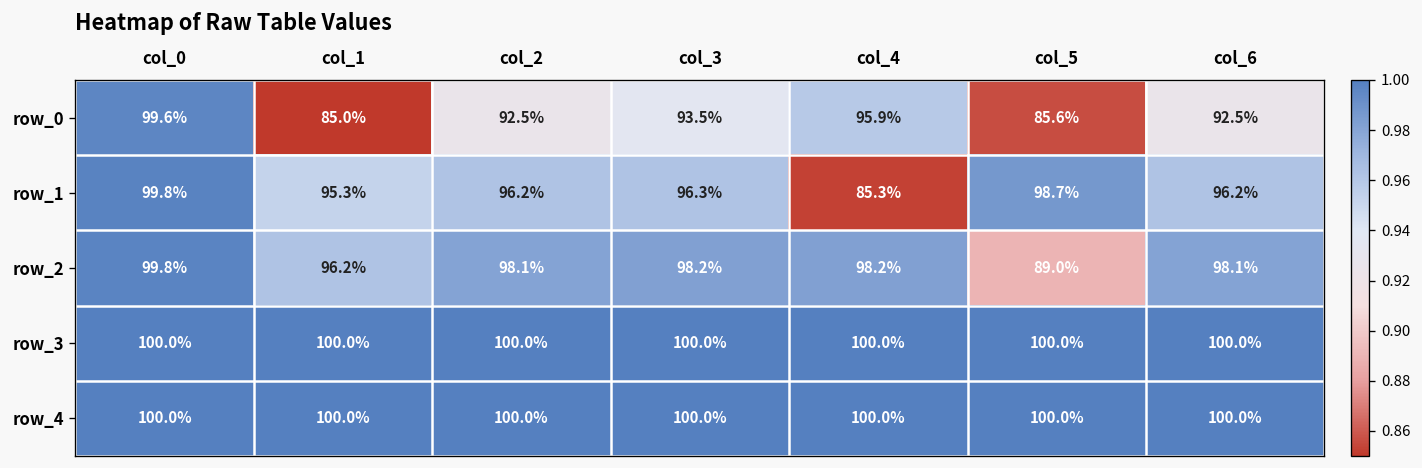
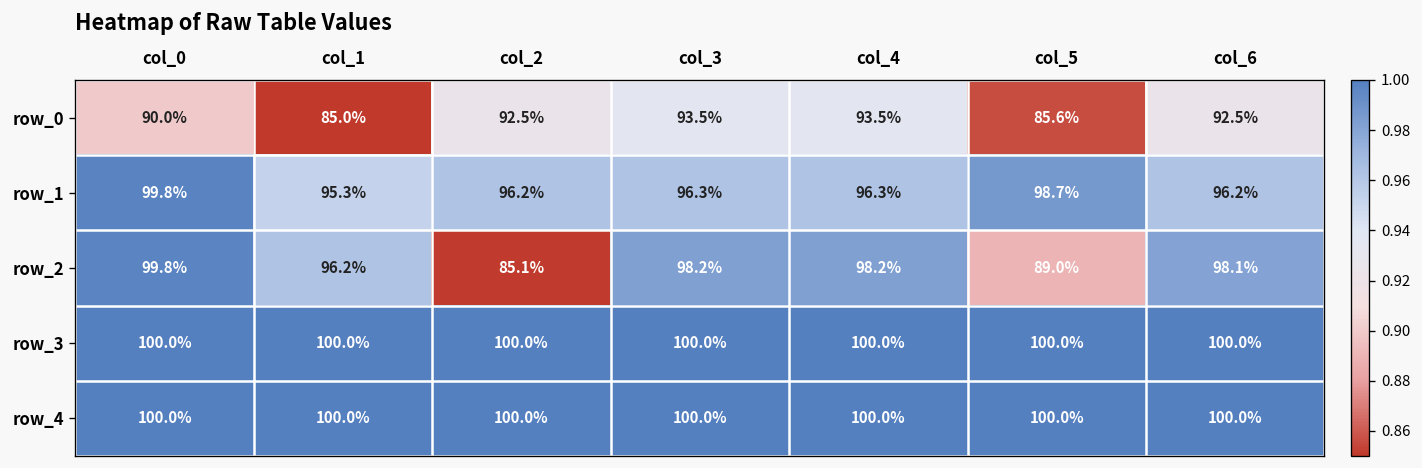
row_0, col_0: 99.6% -> 90.0%
row_0, col_4: 95.9% -> 93.5%
row_1, col_4: 85.3% -> 96.3%
row_2, col_2: 98.1% -> 85.1%
